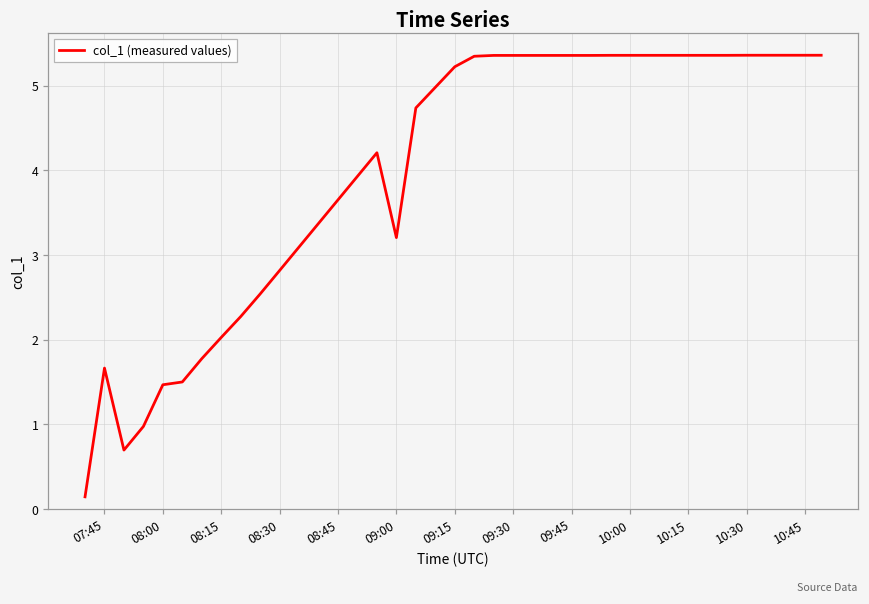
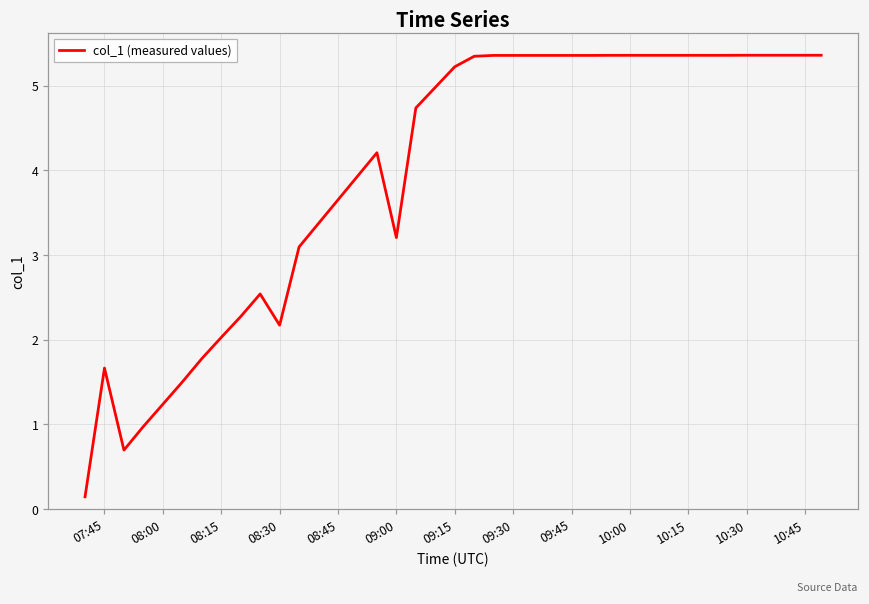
08:00: 1.5 -> 1.2
08:30: 2.8 -> 2.2
